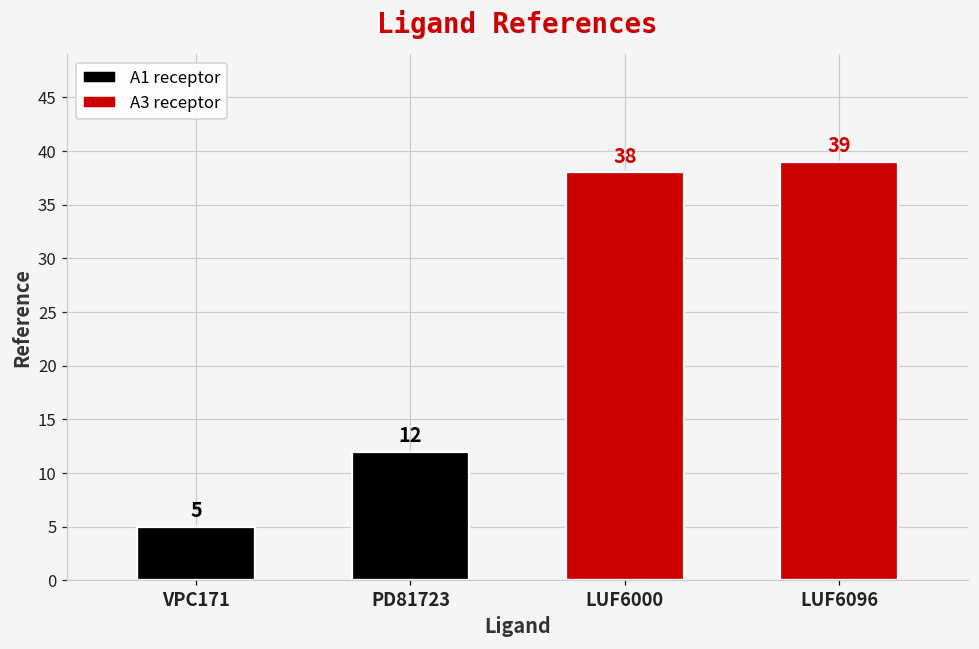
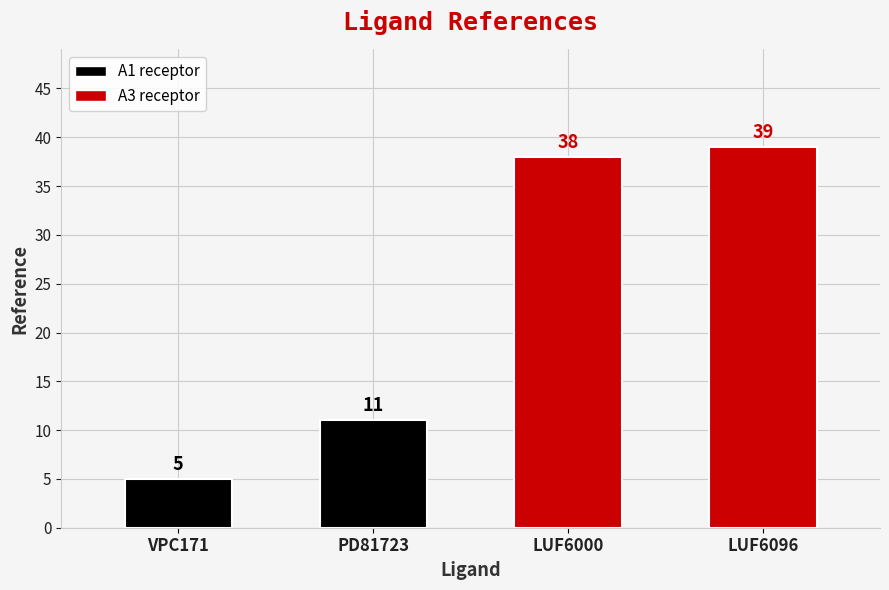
PD81723: 12 -> 11
